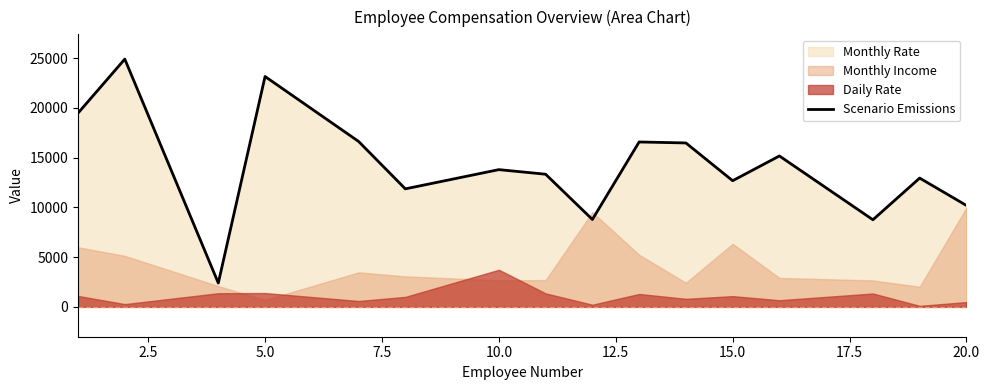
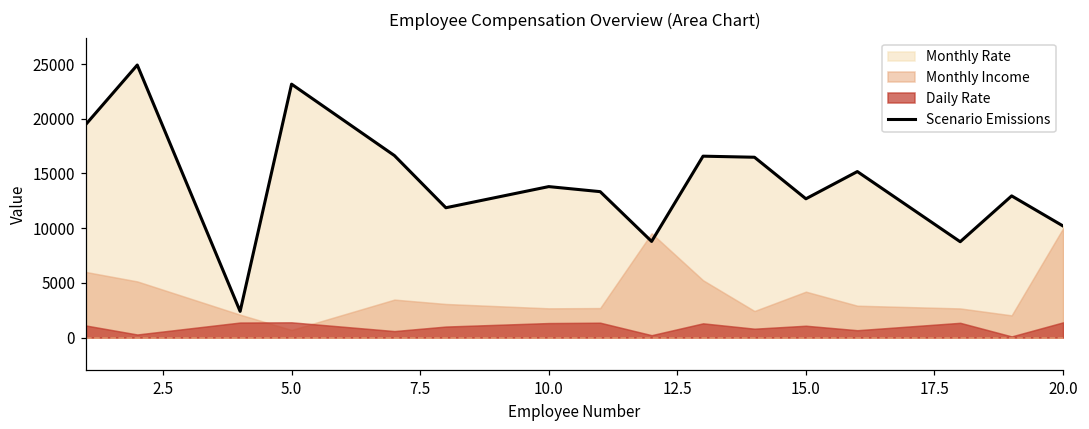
Daily Rate, 10.0: 4000 -> 1000
Monthly Income, 15.0: 6000 -> 4000
Daily Rate, 20.0: 0 -> 1000
